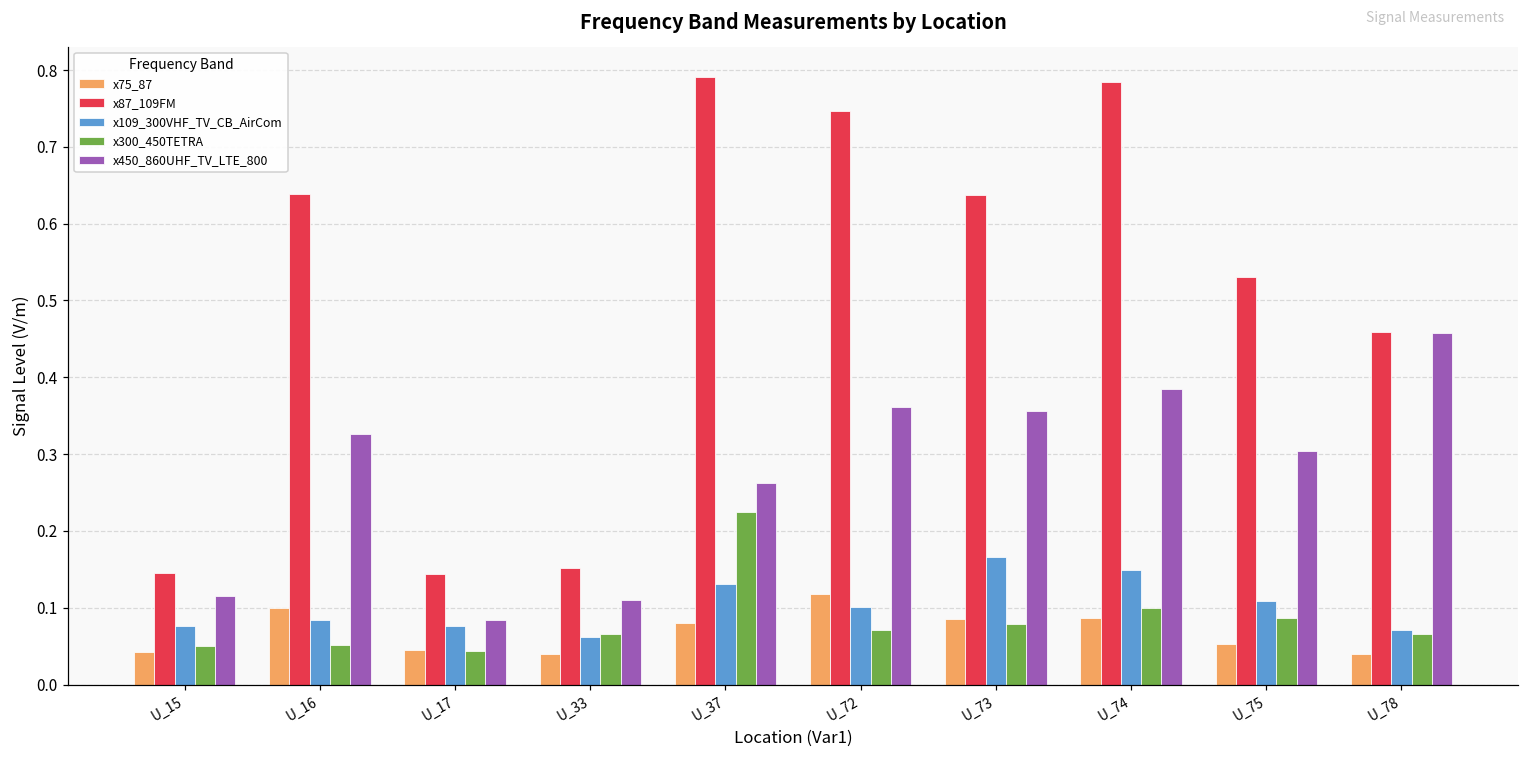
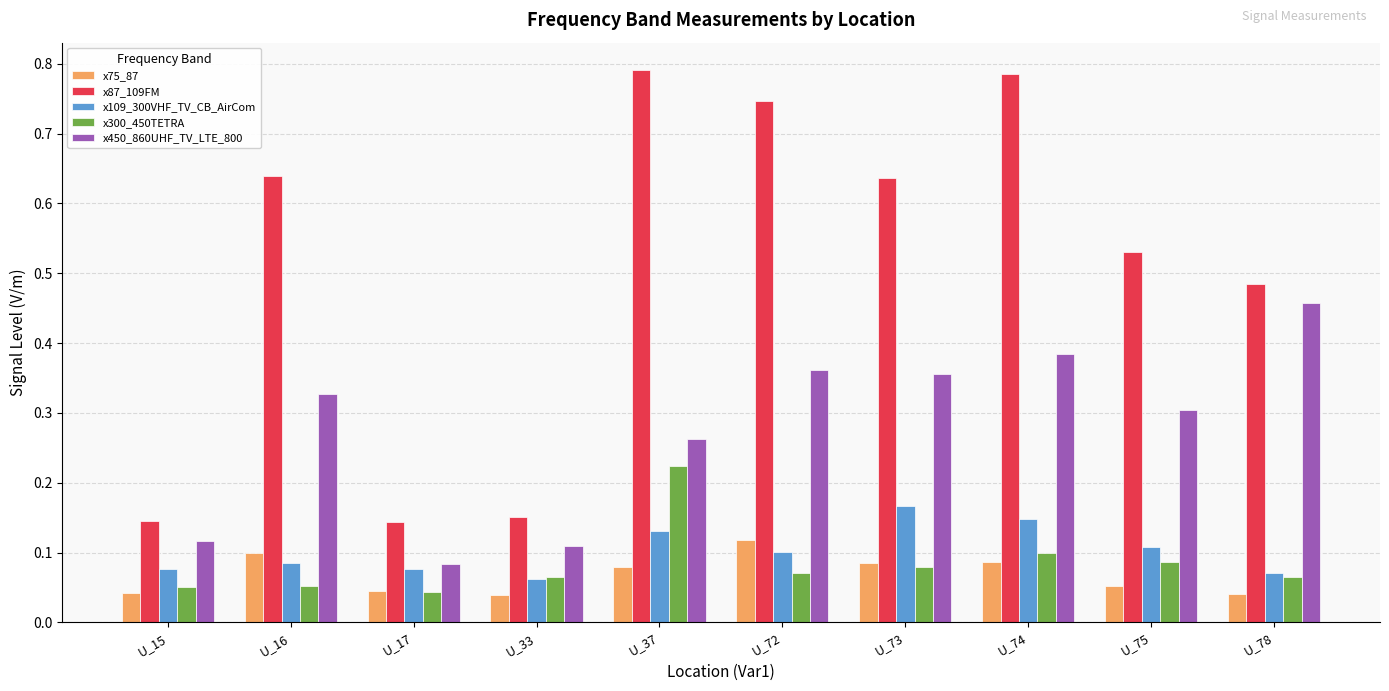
x87_109FM, U_78: 0.46 -> 0.48
